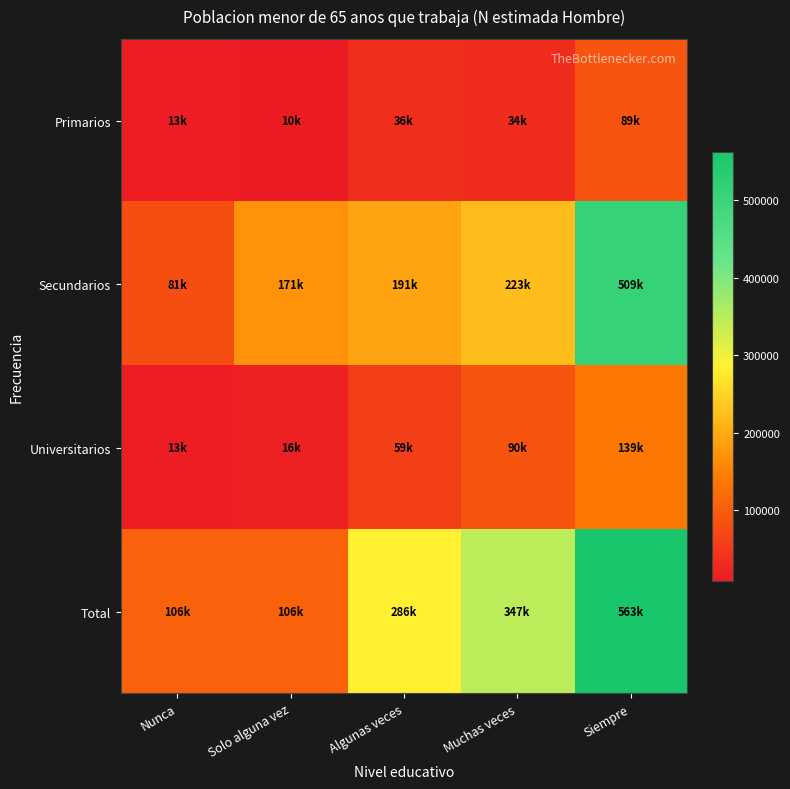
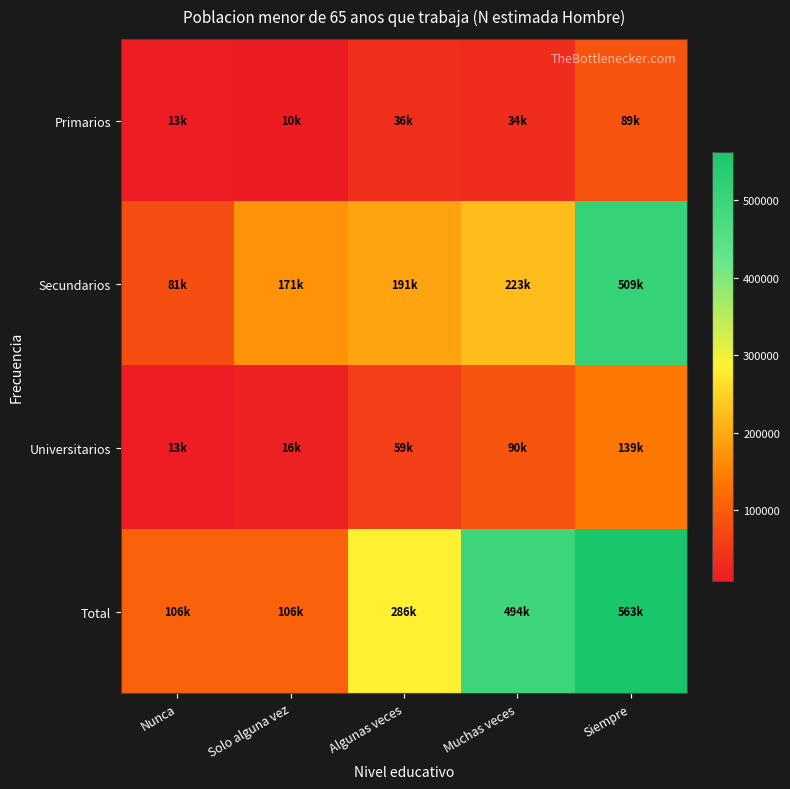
Total, Muchas veces: 347k -> 494k
